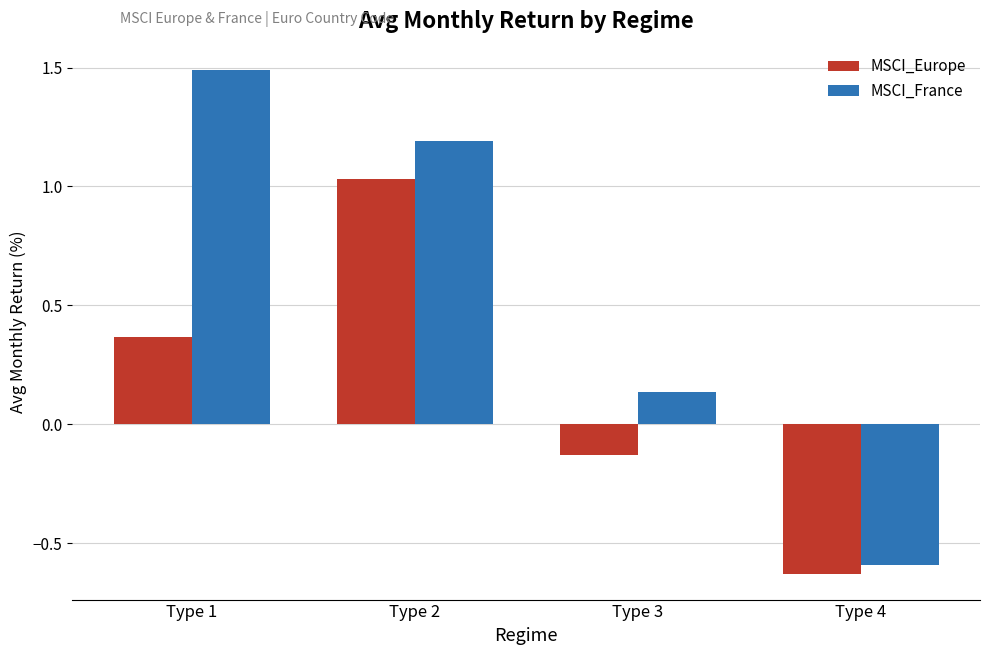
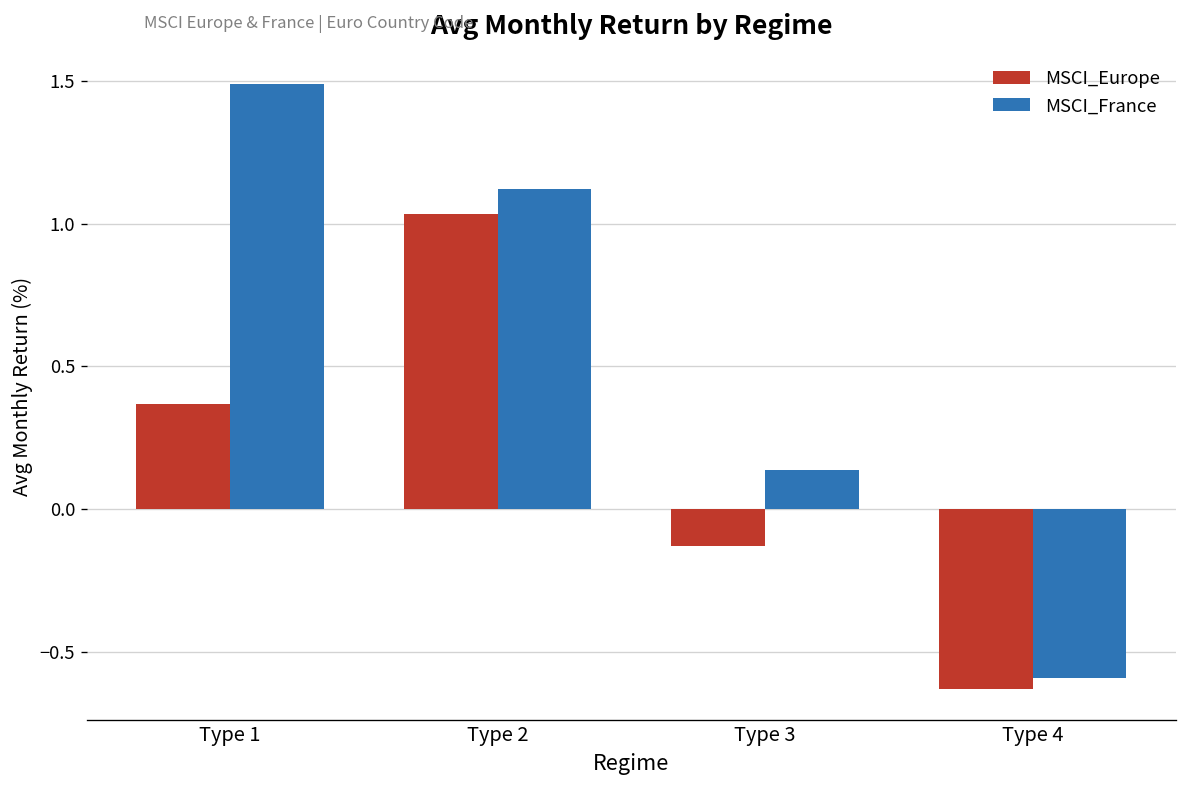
MSCI_France, Type 2: 1.19 -> 1.12
